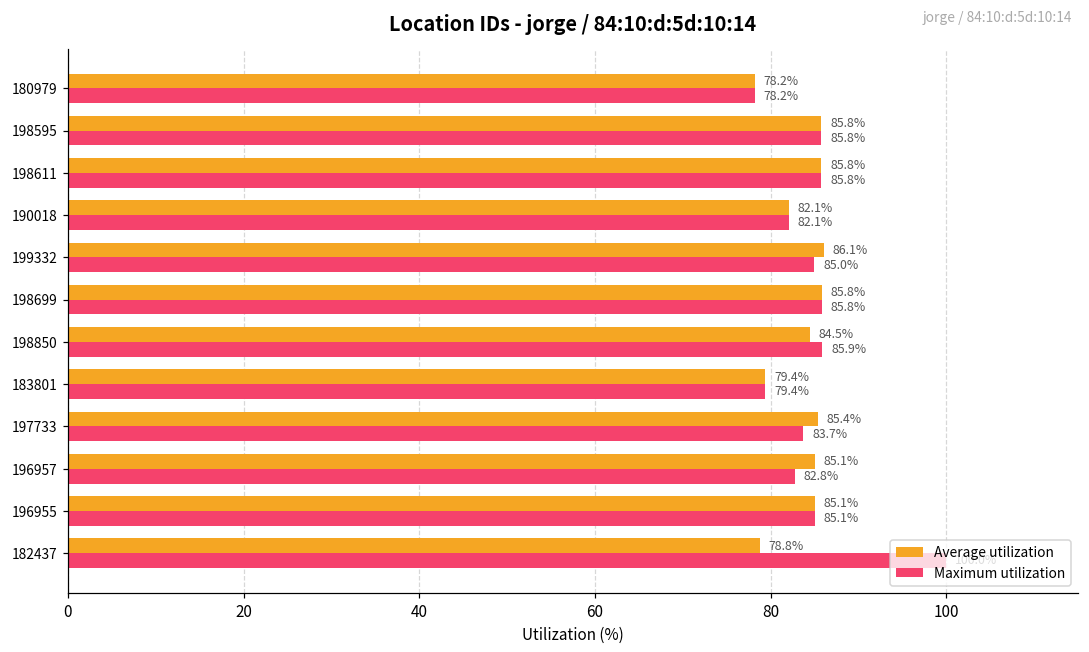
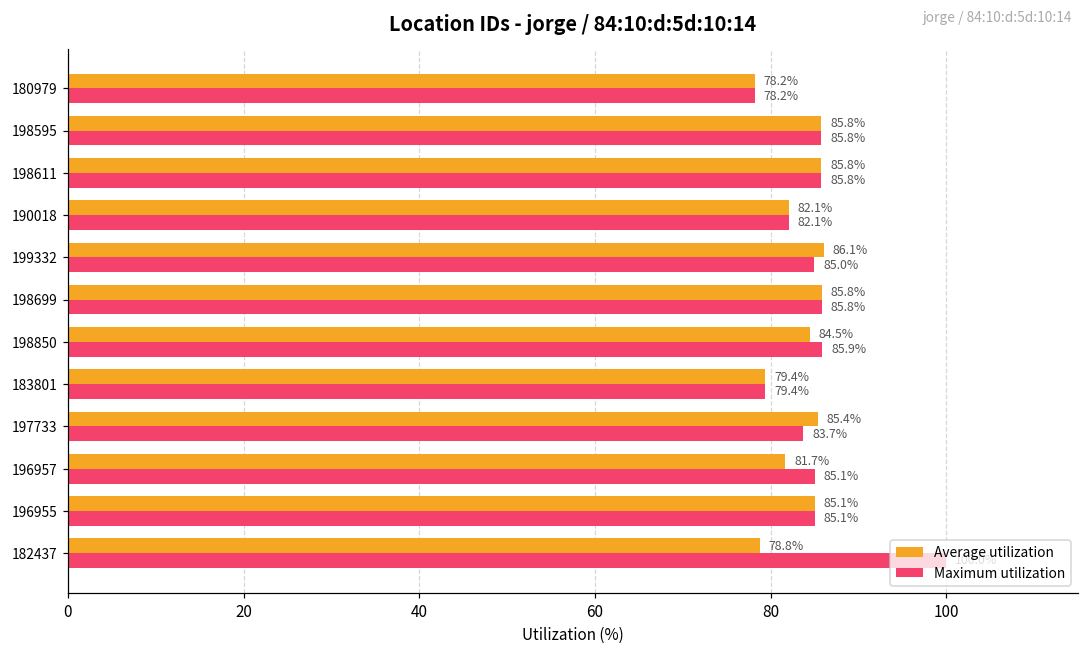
Average utilization, 196957: 85.1% -> 81.7%
Maximum utilization, 196957: 82.8% -> 85.1%
